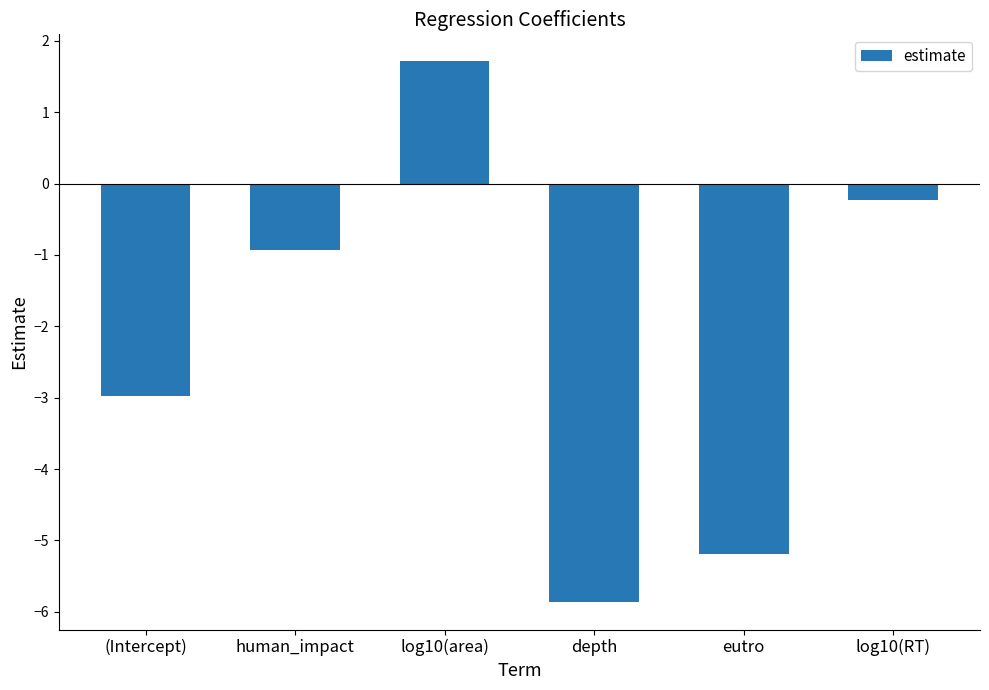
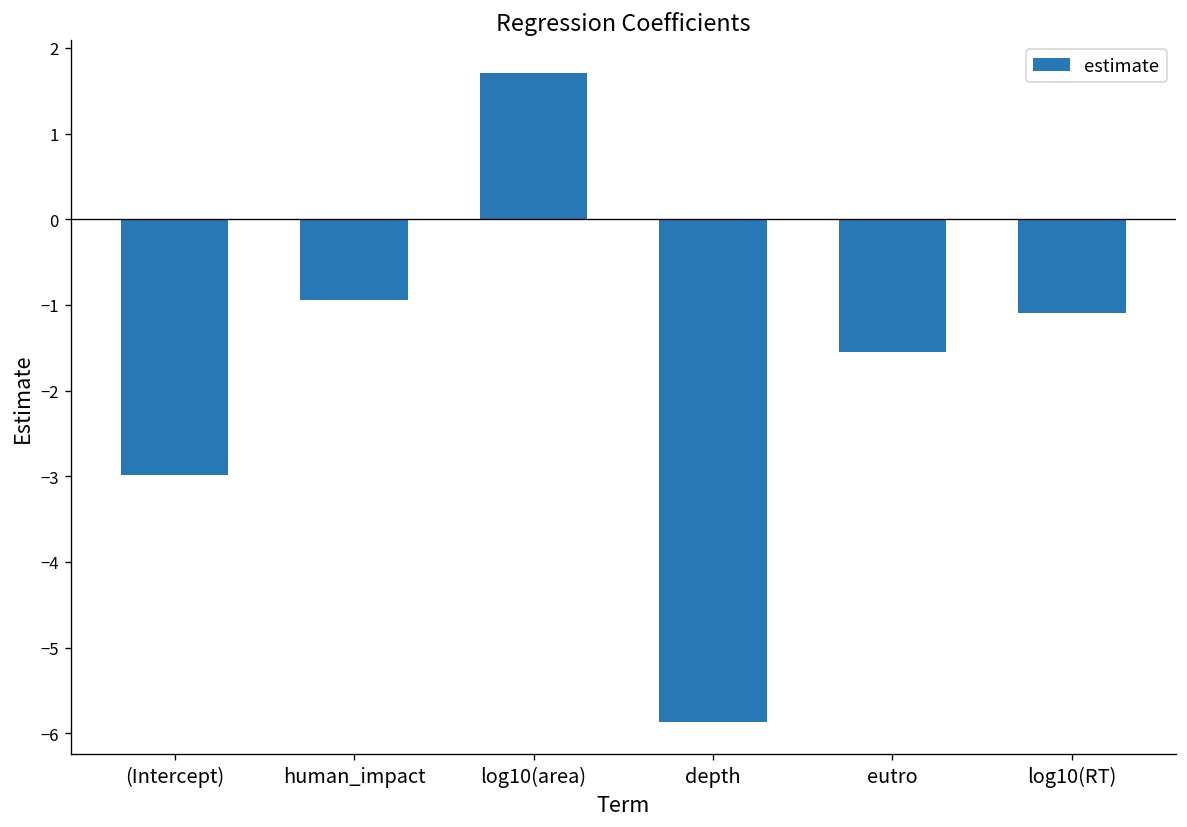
eutro: -5.2 -> -1.5
log10(RT): -0.2 -> -1.1
